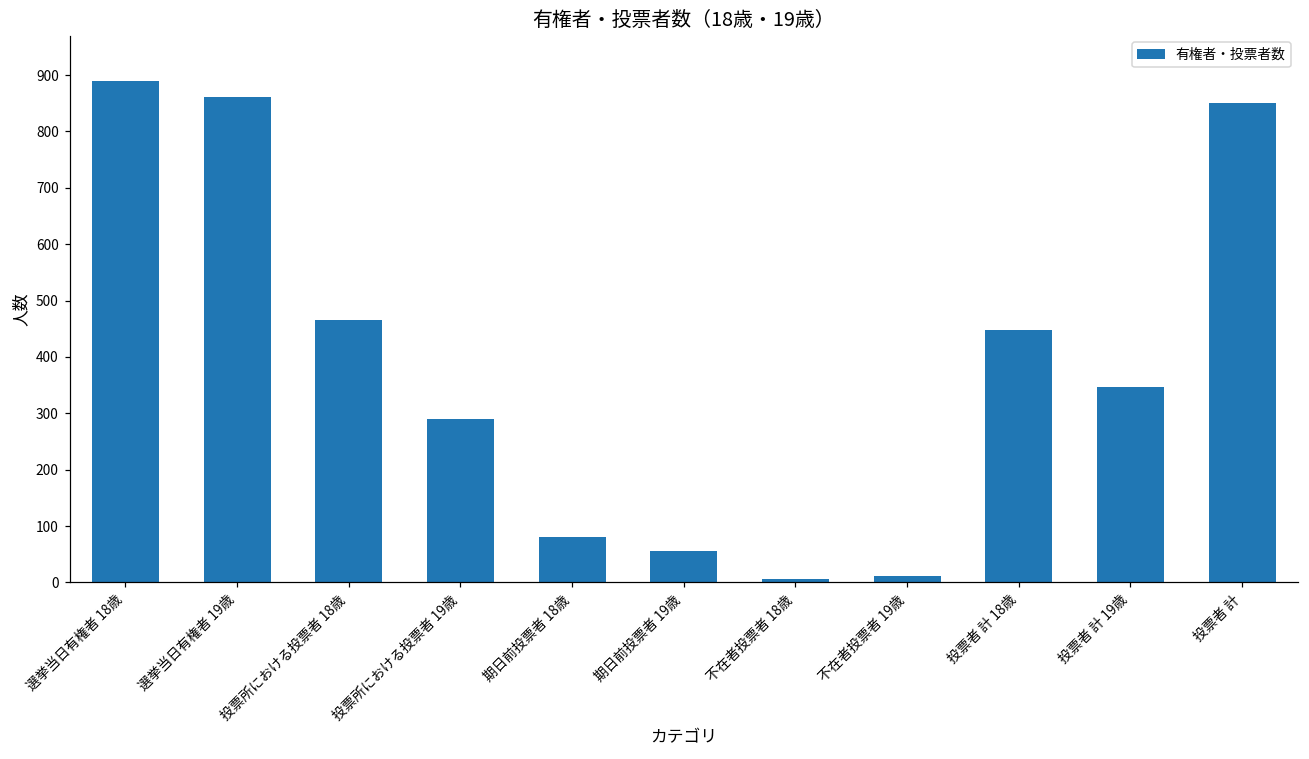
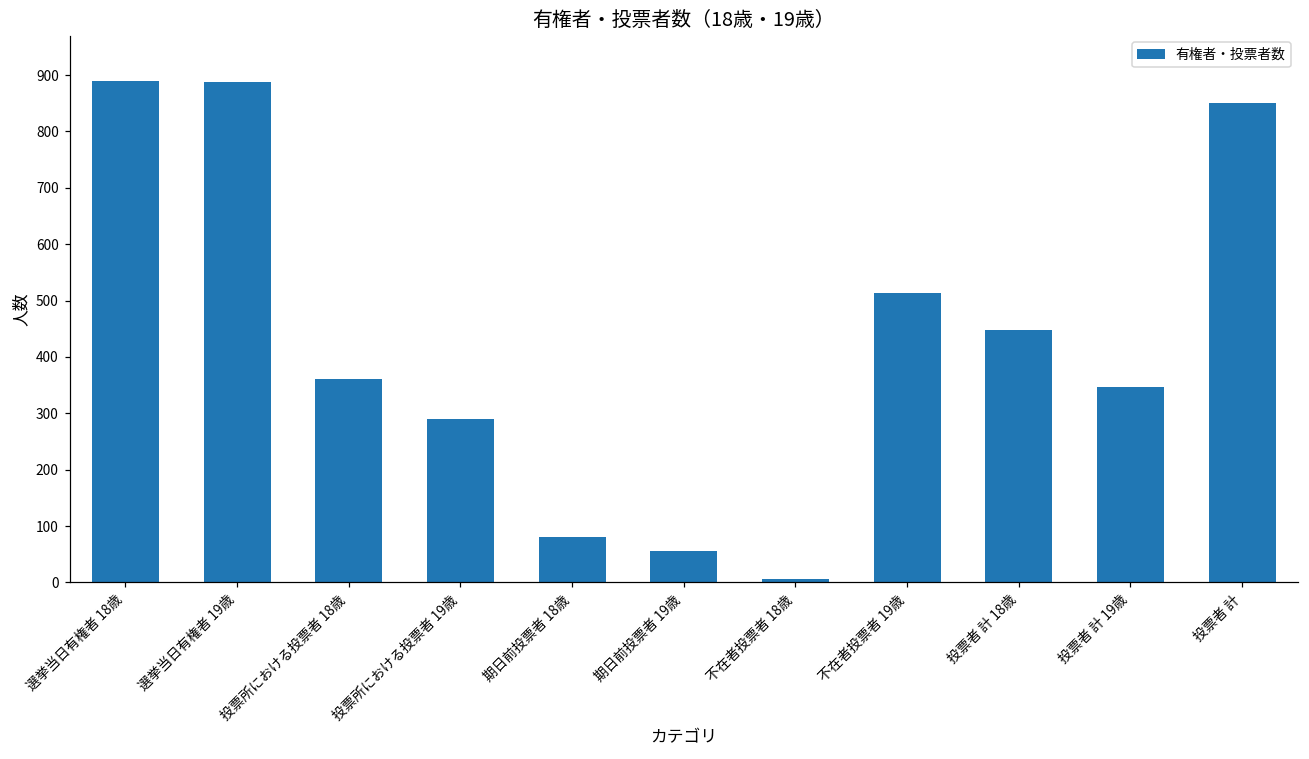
選挙当日有権者 19歳: 860 -> 890
投票所における投票者 18歳: 470 -> 360
不在者投票者 19歳: 10 -> 510
